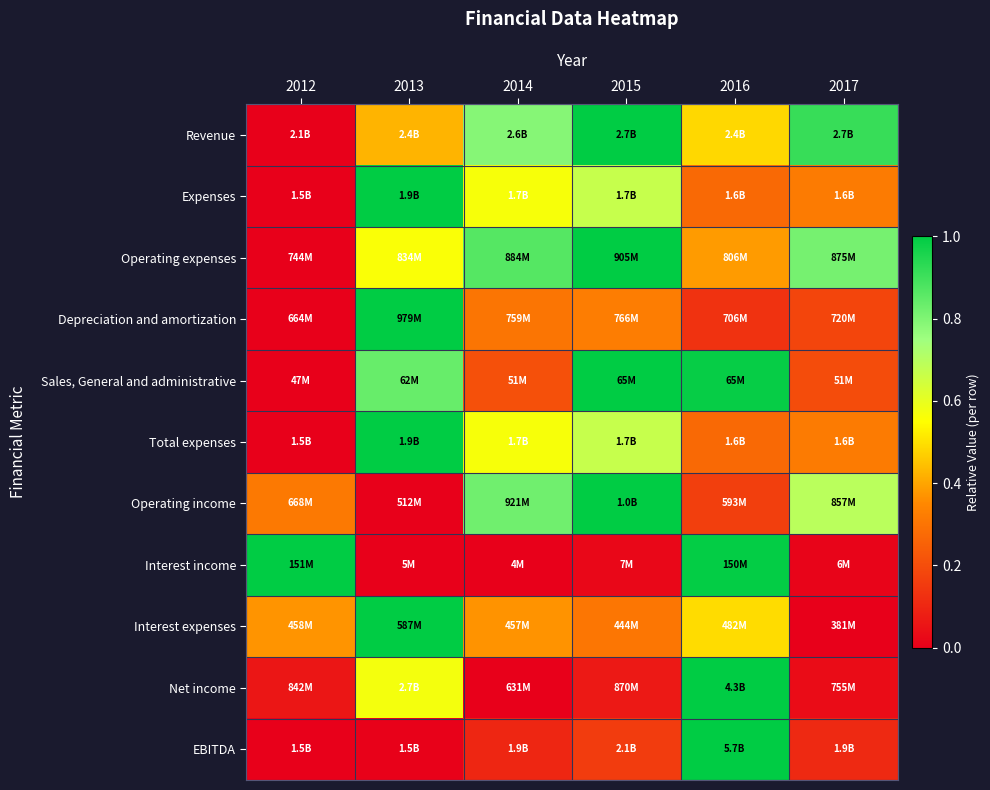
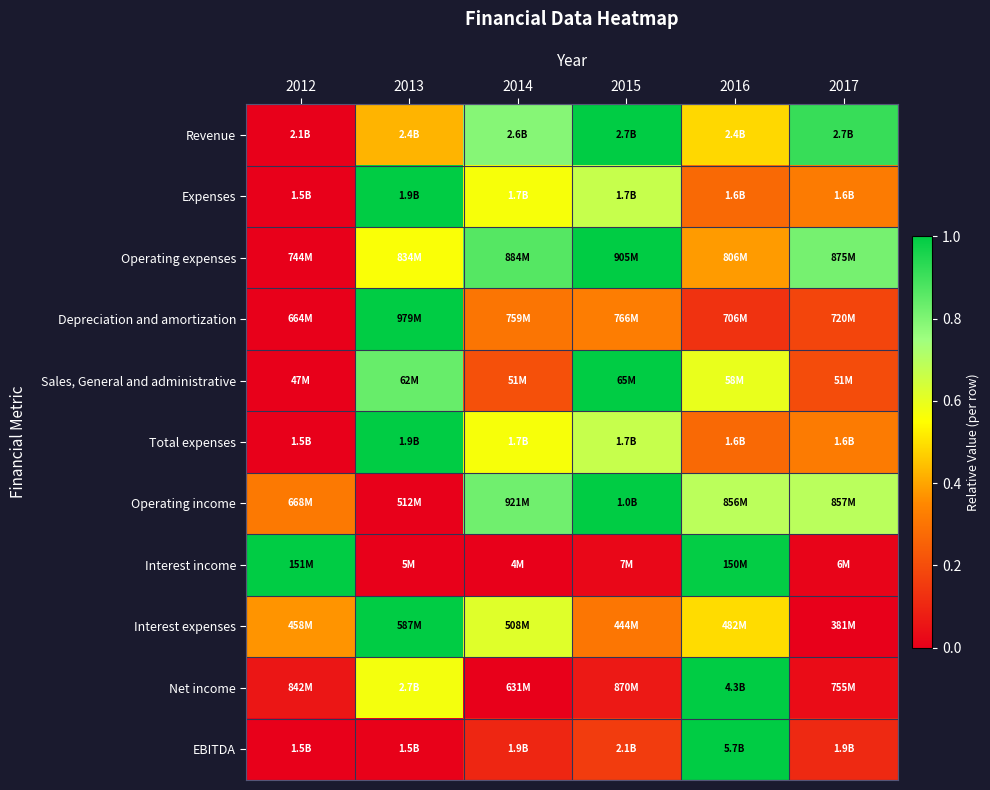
Sales, General and administrative, 2016: 65M -> 58M
Operating income, 2016: 593M -> 856M
Interest expenses, 2014: 457M -> 508M
